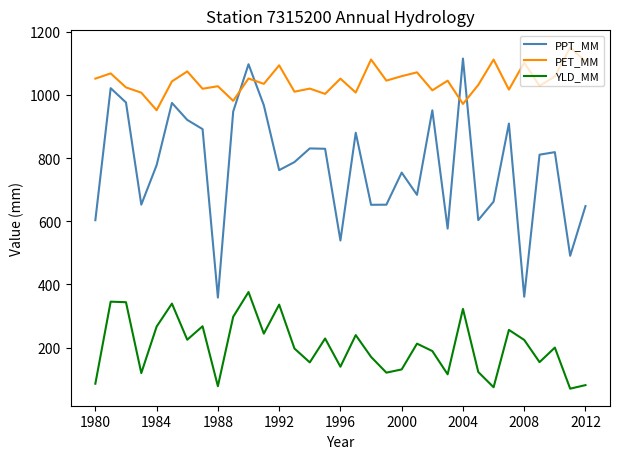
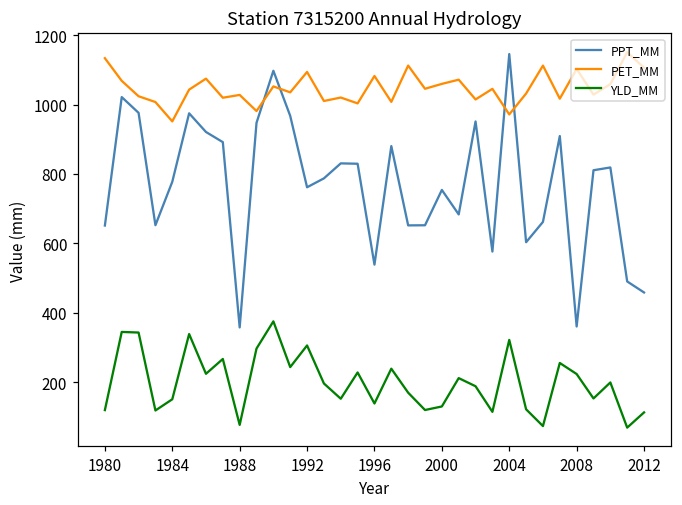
PPT_MM, 1980: 600 -> 650
PET_MM, 1980: 1050 -> 1130
YLD_MM, 1980: 90 -> 120
YLD_MM, 1984: 270 -> 150
YLD_MM, 1992: 340 -> 310
PET_MM, 1996: 1050 -> 1080
PPT_MM, 2004: 1120 -> 1150
PPT_MM, 2012: 650 -> 460
YLD_MM, 2012: 80 -> 110
